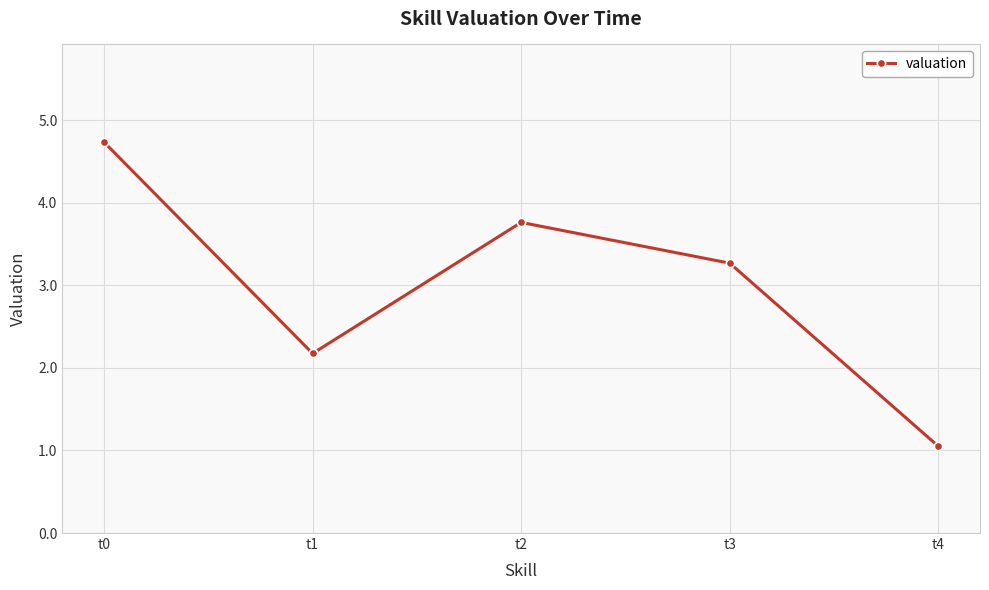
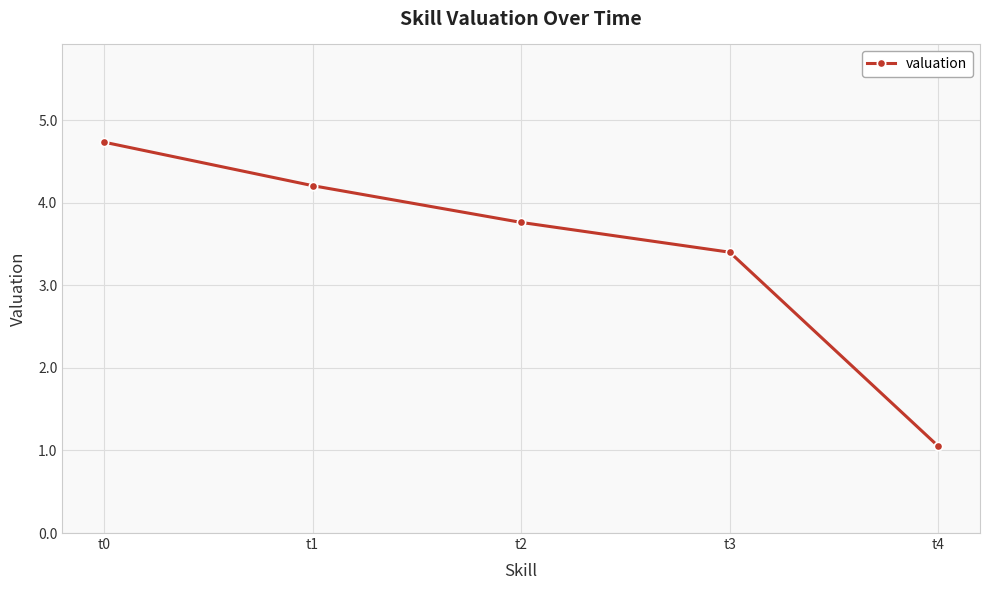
t1: 2.2 -> 4.2
t3: 3.3 -> 3.4
